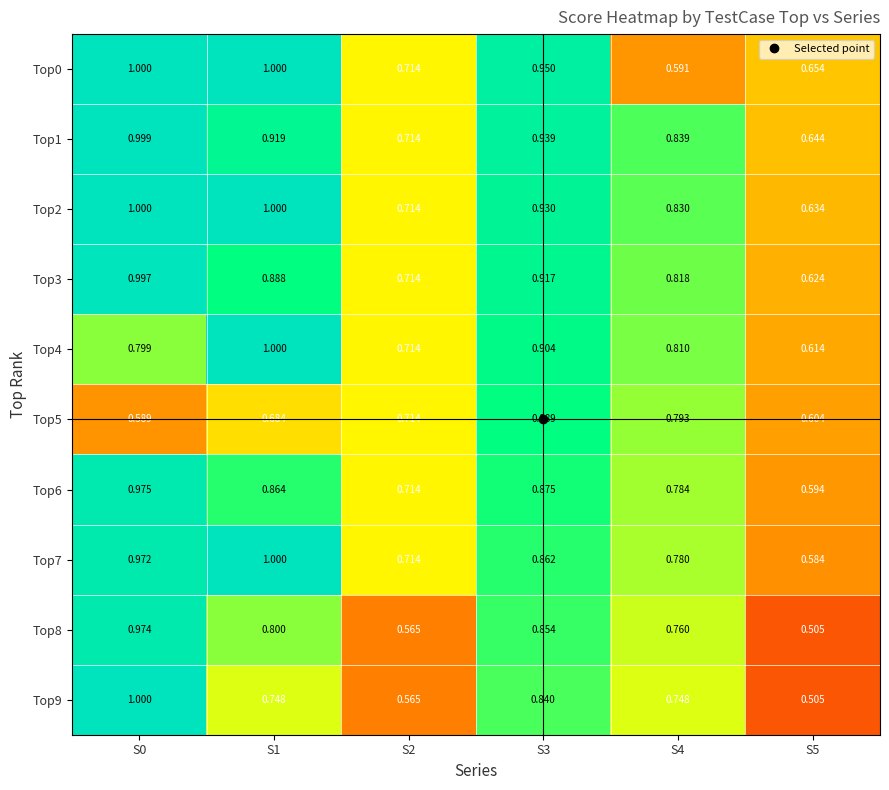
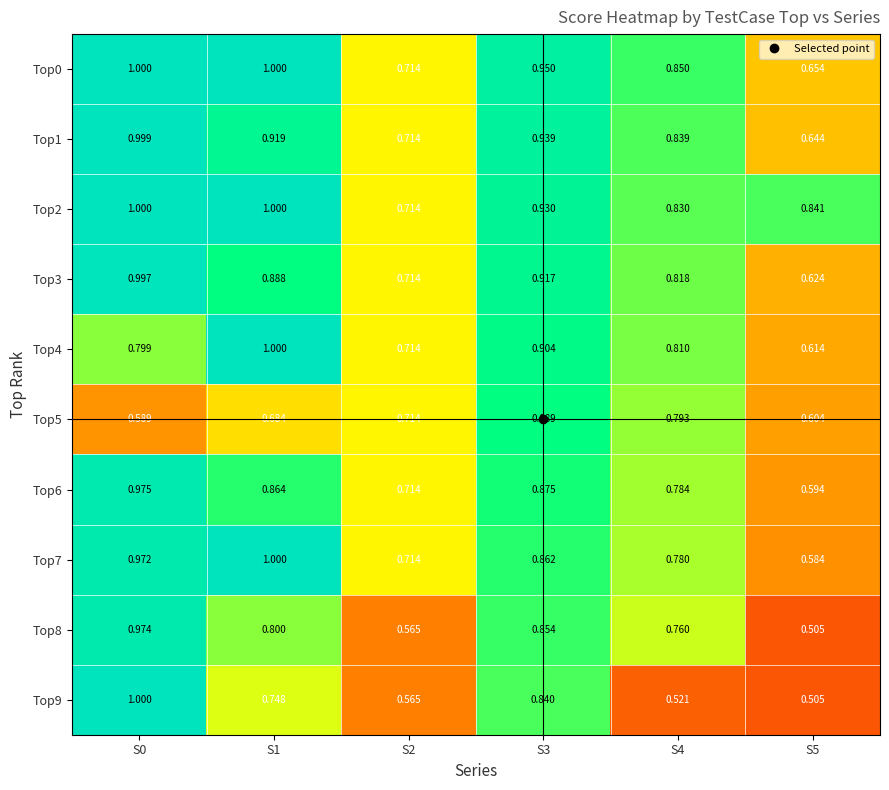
Top0, S4: 0.591 -> 0.850
Top2, S5: 0.634 -> 0.841
Top9, S4: 0.748 -> 0.521
